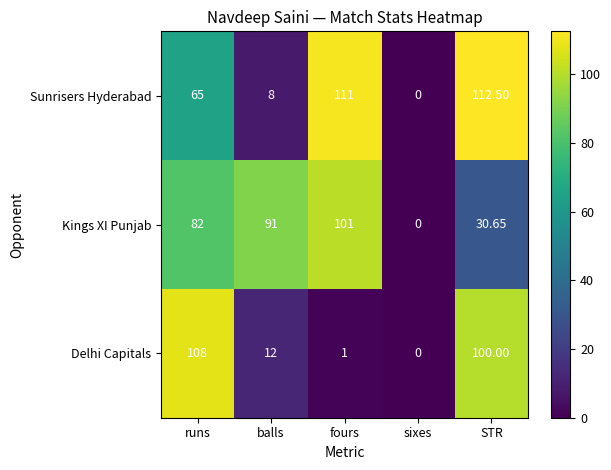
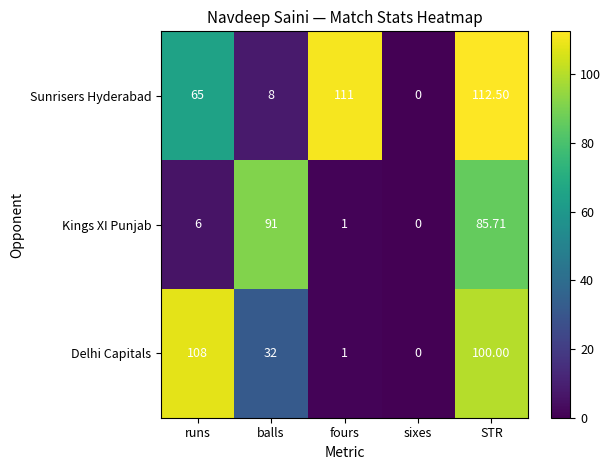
Kings XI Punjab, runs: 82 -> 6
Kings XI Punjab, fours: 101 -> 1
Kings XI Punjab, STR: 30.65 -> 85.71
Delhi Capitals, balls: 12 -> 32
